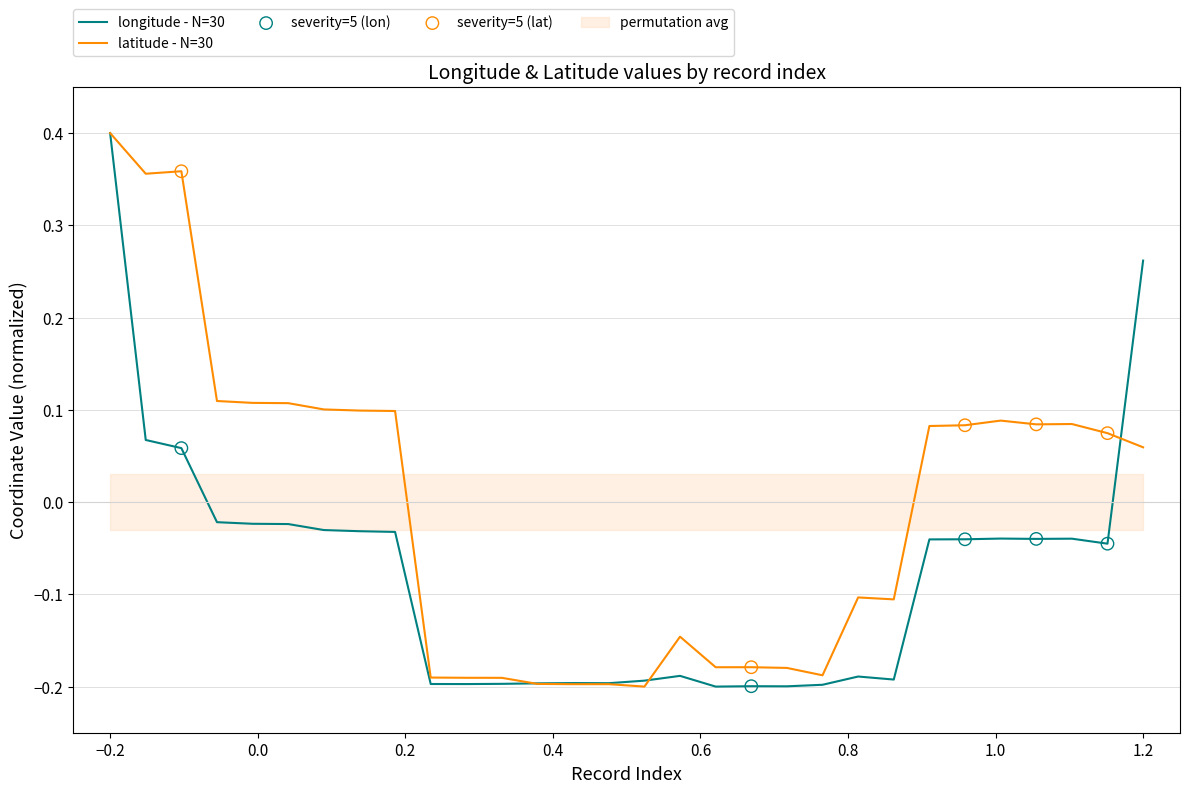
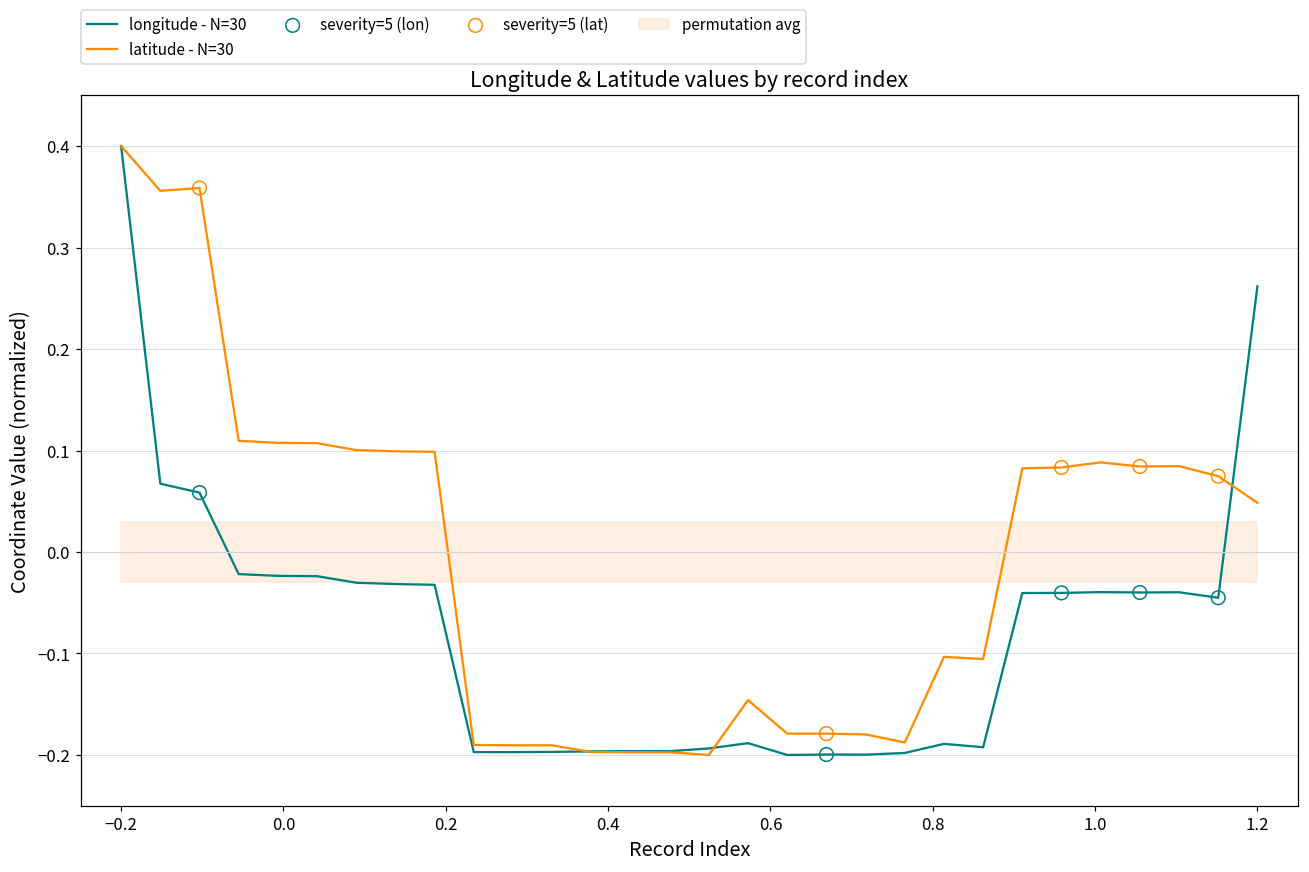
latitude - N=30, 1.2: 0.06 -> 0.05
